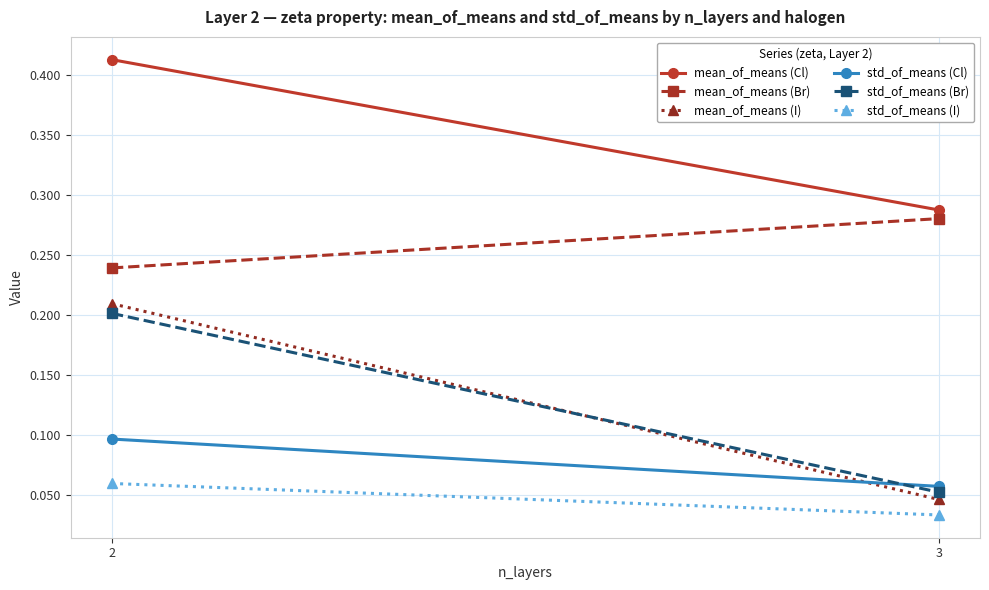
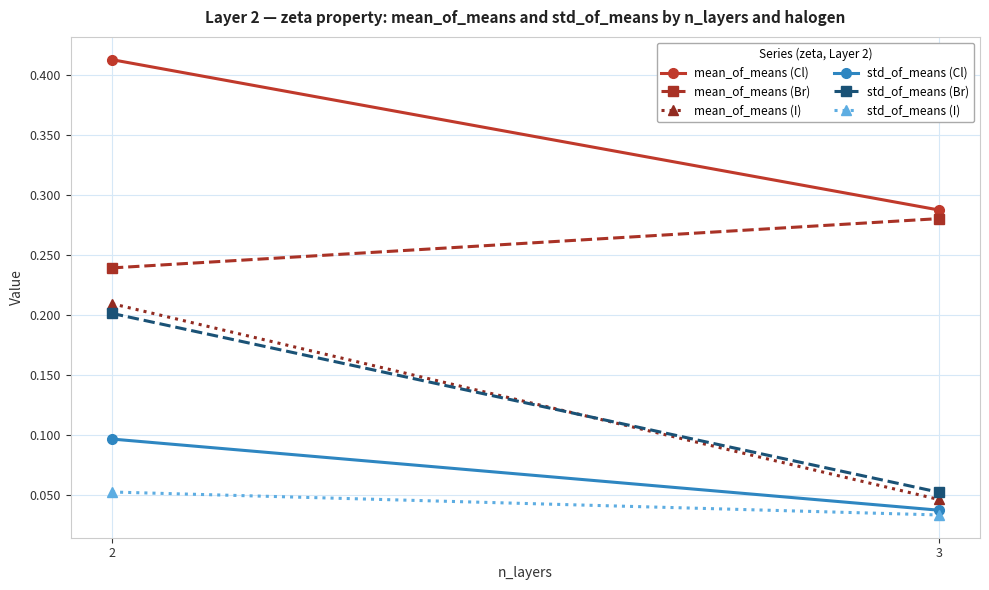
std_of_means (I), 2: 0.059 -> 0.052
std_of_means (Cl), 3: 0.057 -> 0.037
